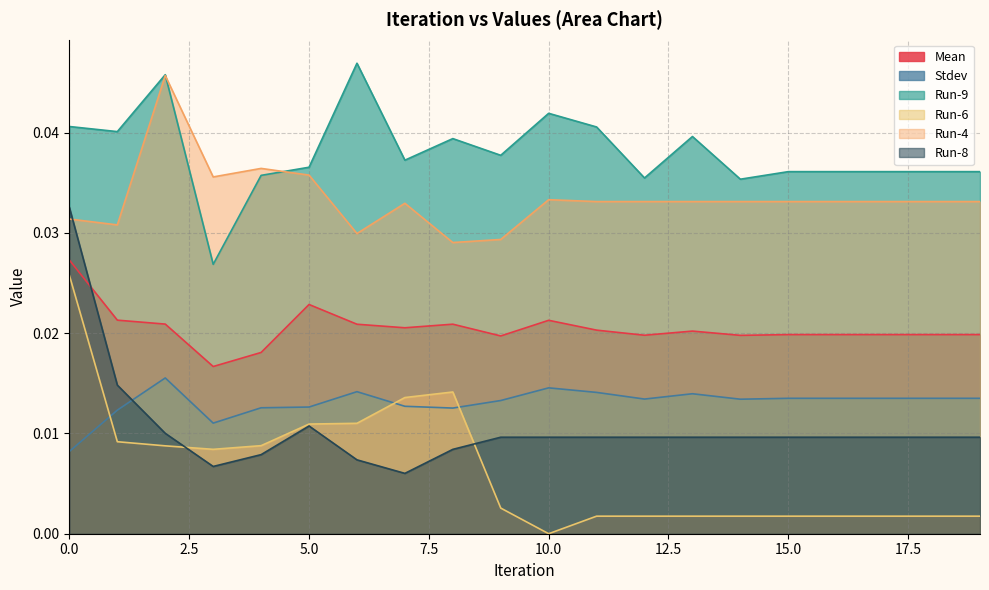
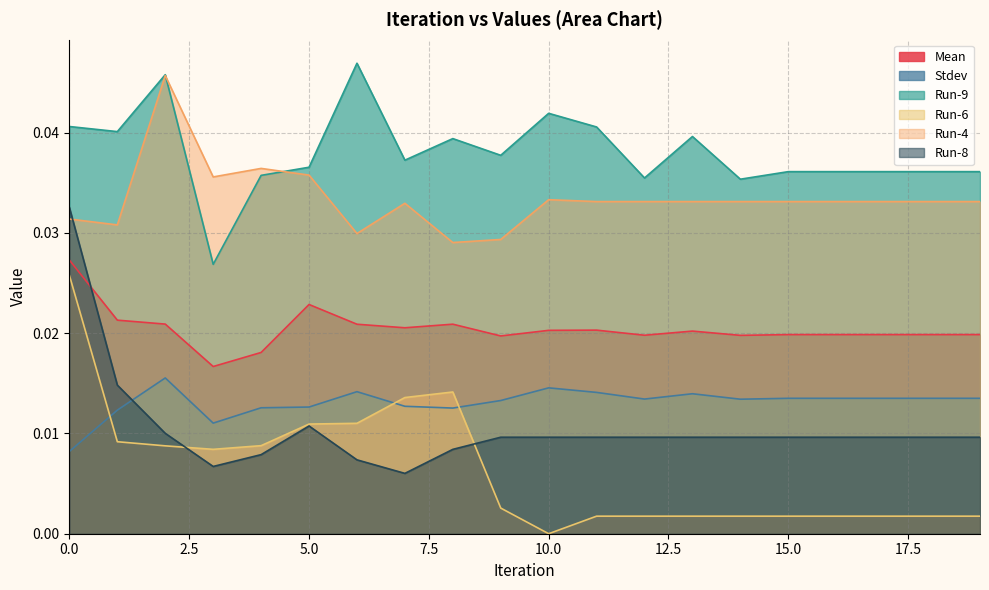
Mean, 10.0: 0.0213 -> 0.0203
